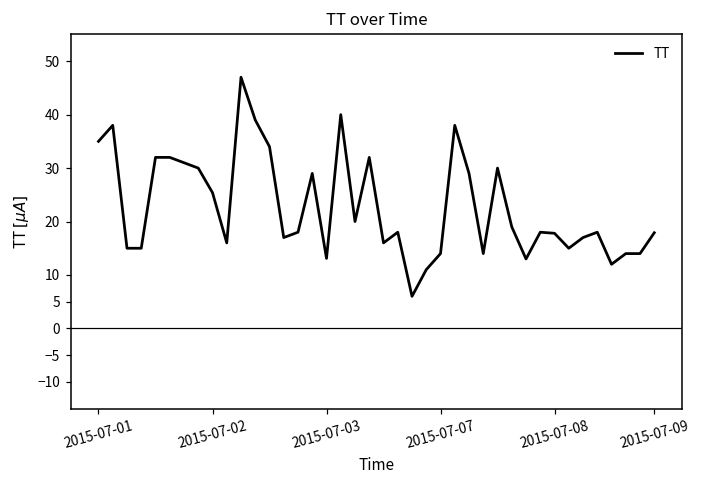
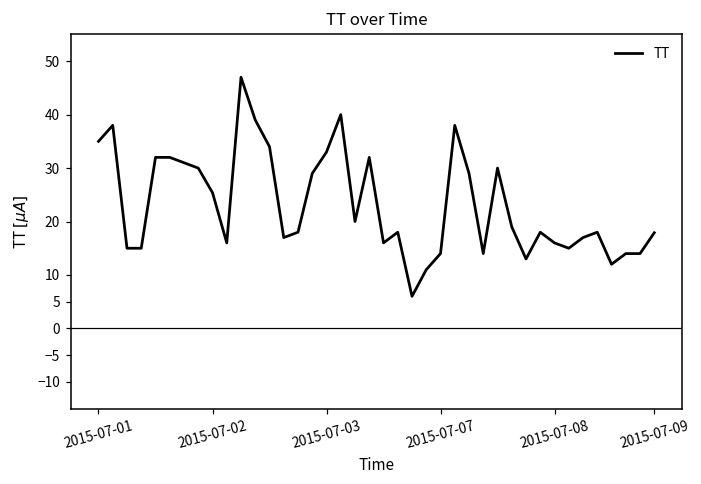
2015-07-03: 13 -> 33
2015-07-08: 18 -> 16
